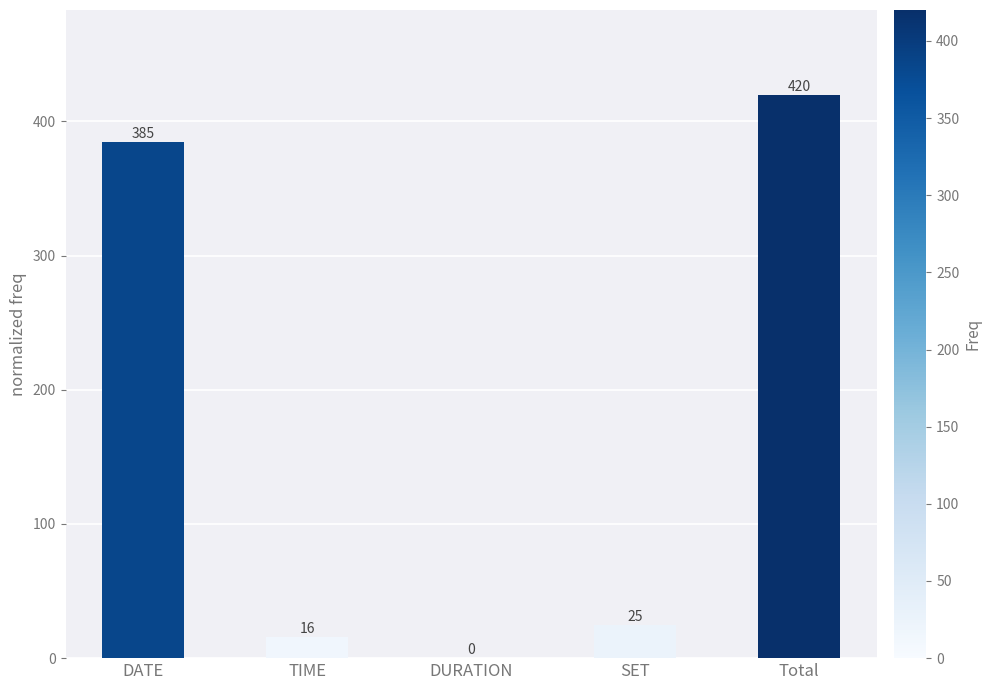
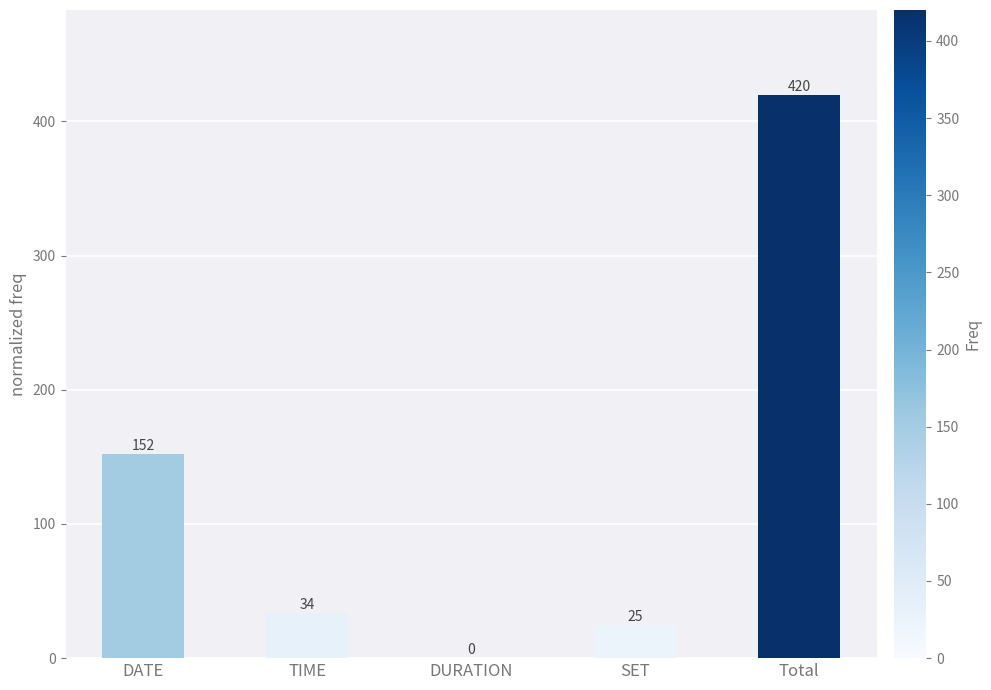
DATE: 385 -> 152
TIME: 16 -> 34
